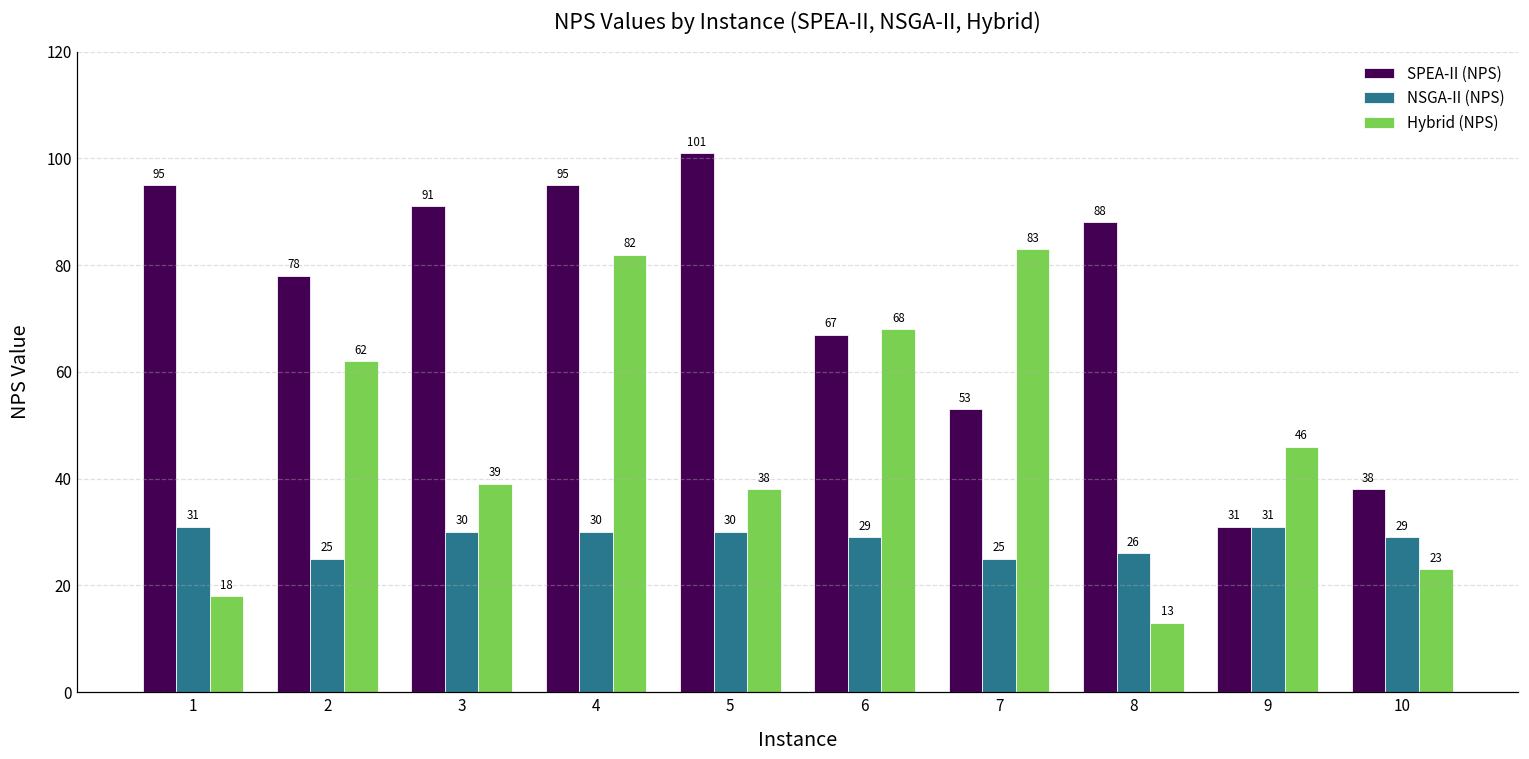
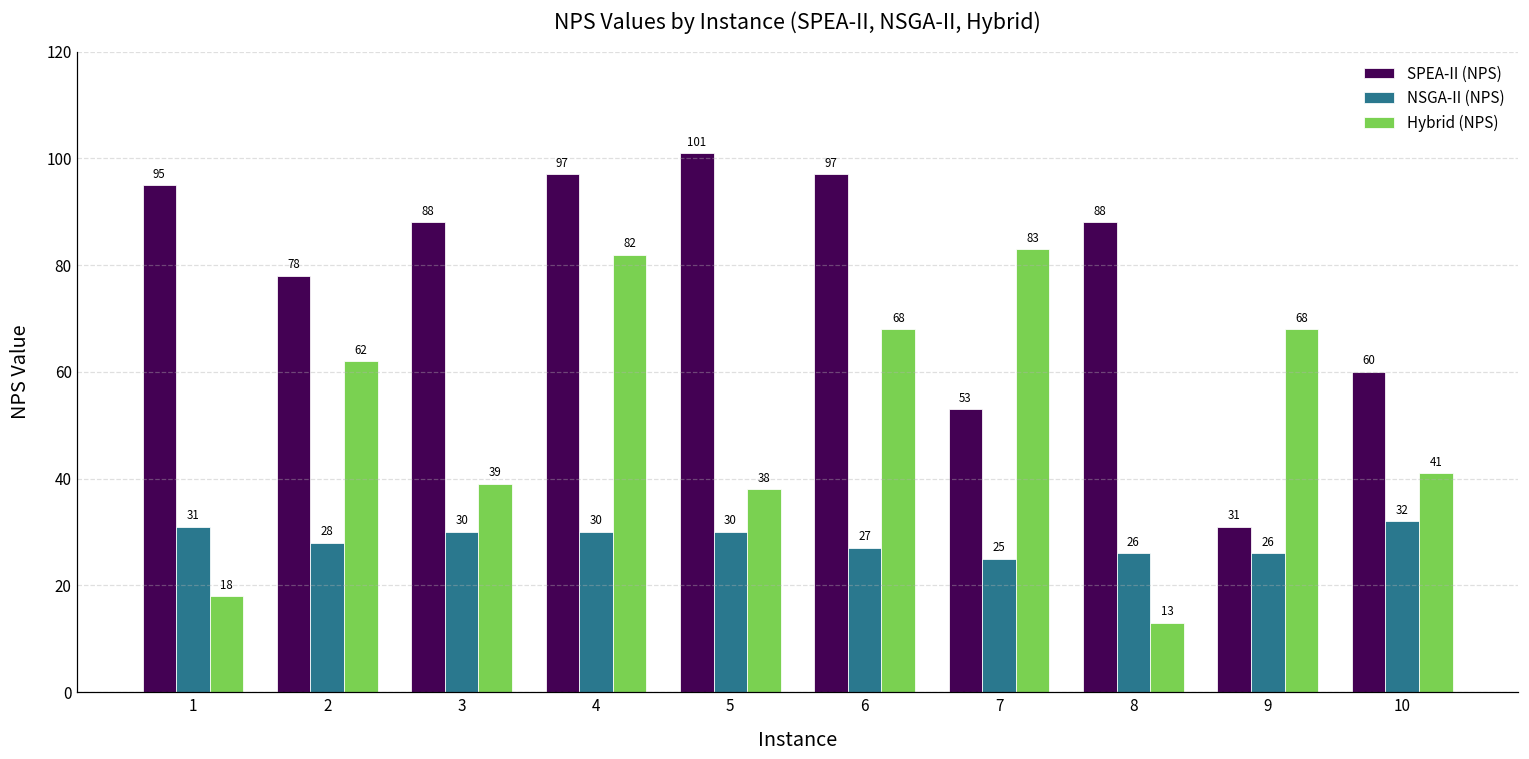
NSGA-II (NPS), 2: 25 -> 28
SPEA-II (NPS), 3: 91 -> 88
SPEA-II (NPS), 4: 95 -> 97
SPEA-II (NPS), 6: 67 -> 97
NSGA-II (NPS), 6: 29 -> 27
NSGA-II (NPS), 9: 31 -> 26
Hybrid (NPS), 9: 46 -> 68
SPEA-II (NPS), 10: 38 -> 60
NSGA-II (NPS), 10: 29 -> 32
Hybrid (NPS), 10: 23 -> 41
